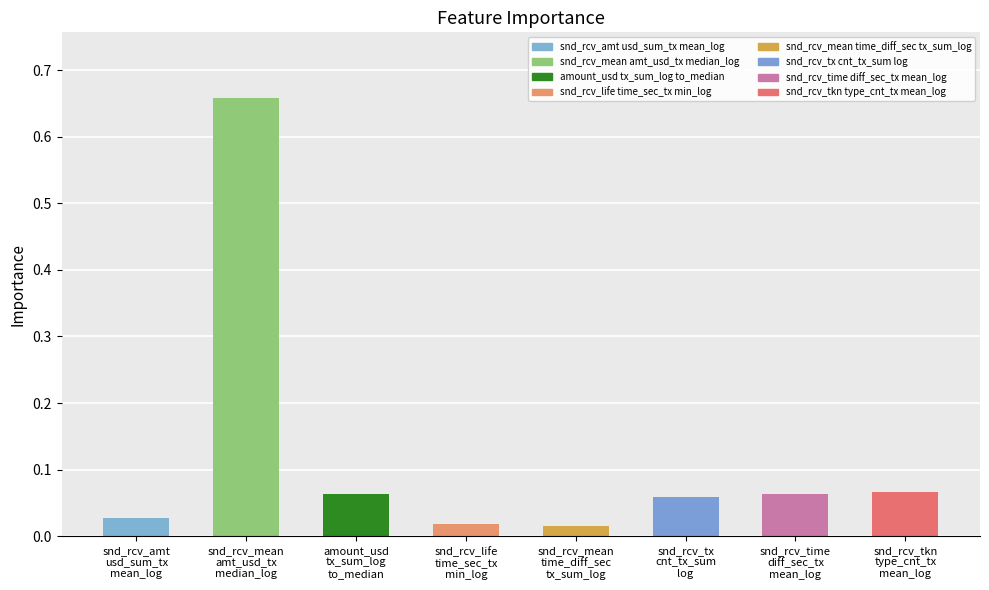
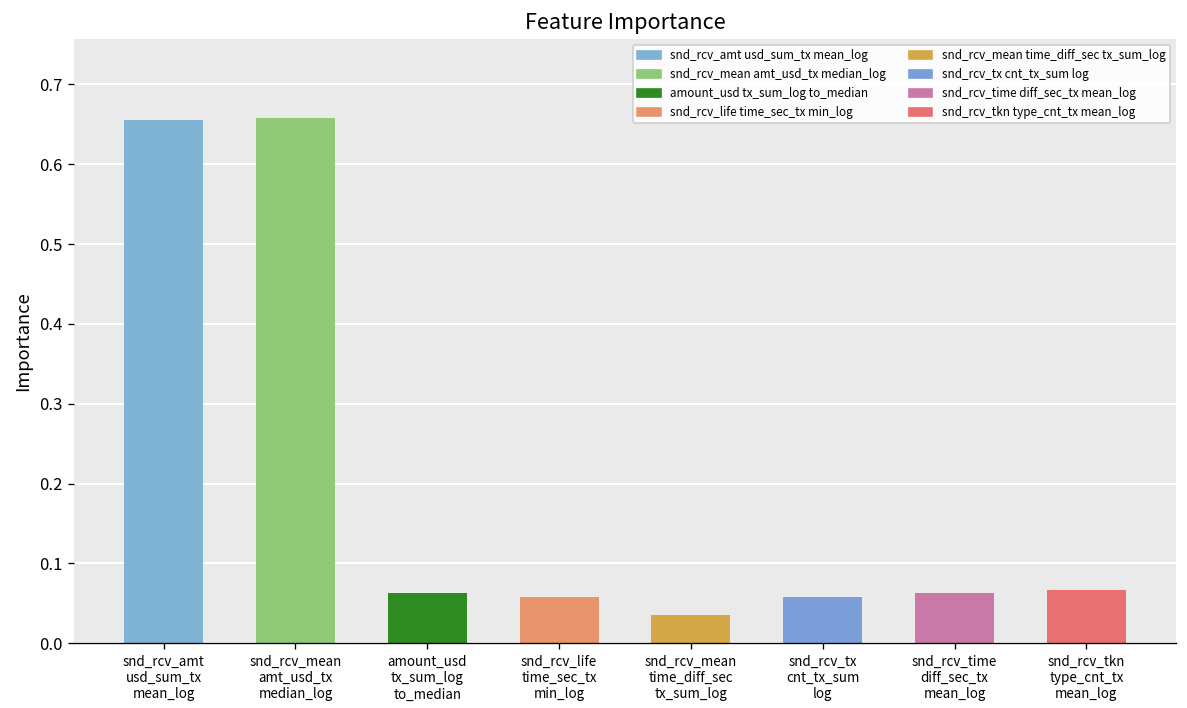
snd_rcv_amt usd_sum_tx mean_log: 0.03 -> 0.66
snd_rcv_life time_sec_tx min_log: 0.02 -> 0.06
snd_rcv_mean time_diff_sec tx_sum_log: 0.02 -> 0.04
